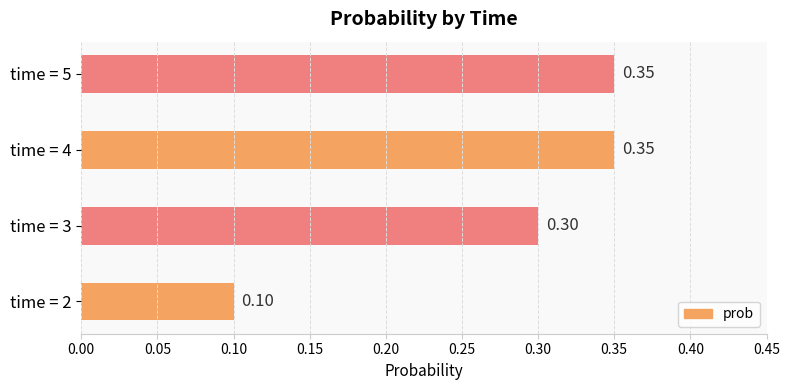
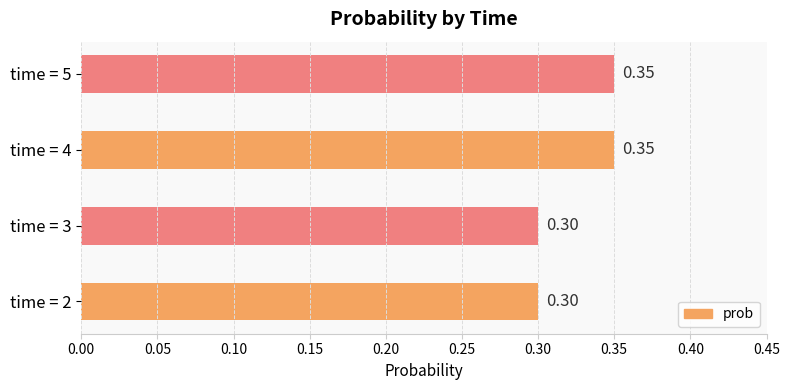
time = 2: 0.10 -> 0.30
